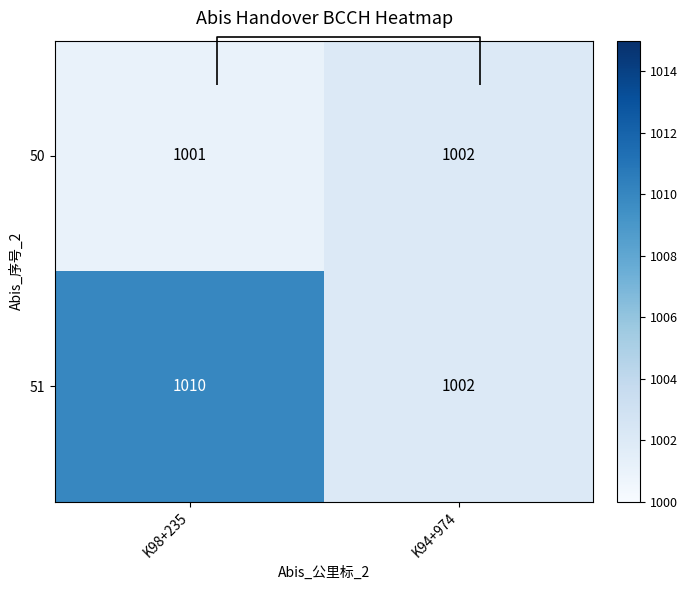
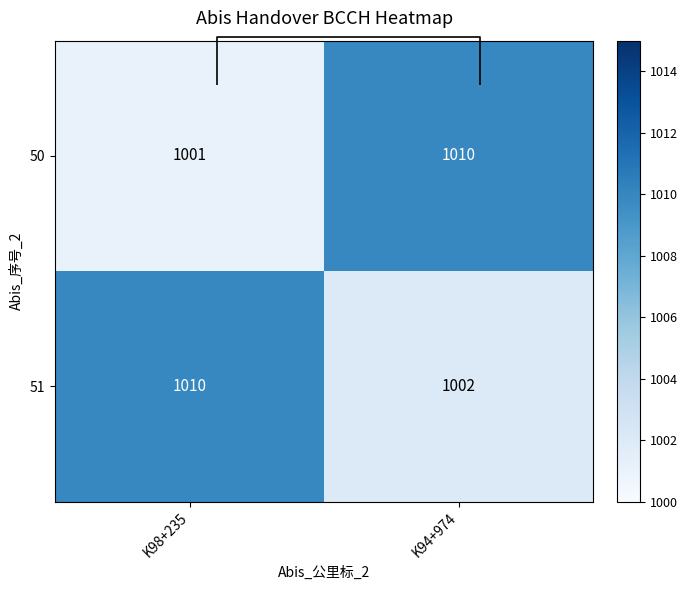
Abis Handover BCCH Heatmap, 50, K94+974: 1002 -> 1010
